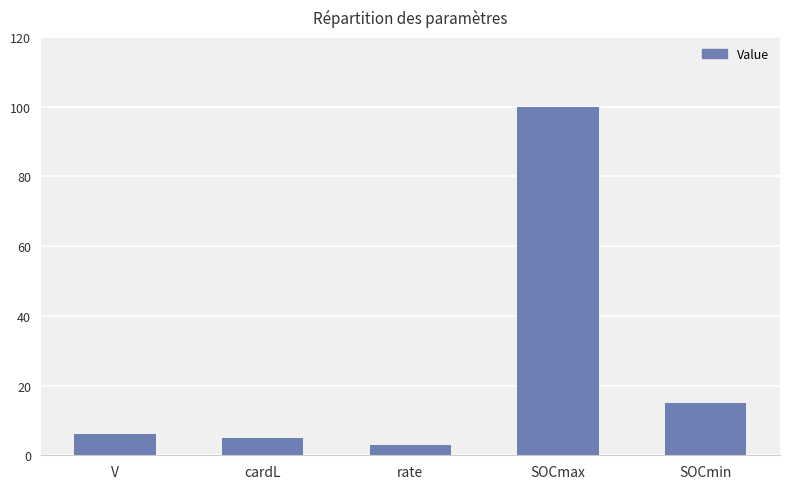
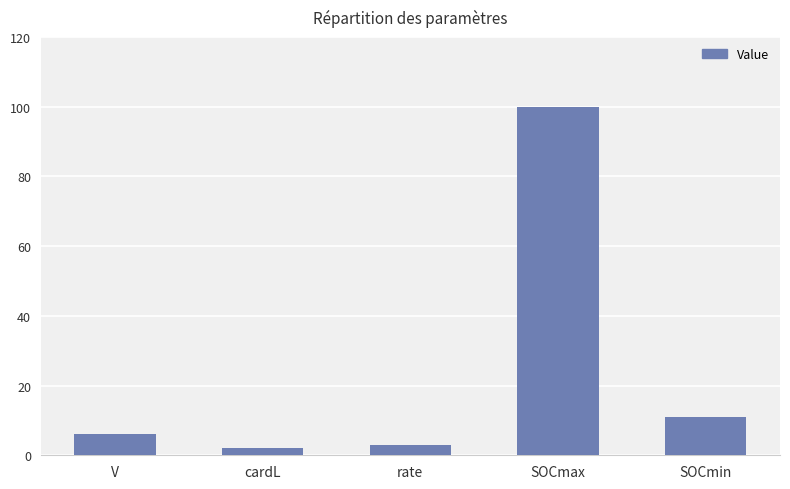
cardL: 5 -> 2
SOCmin: 15 -> 11
